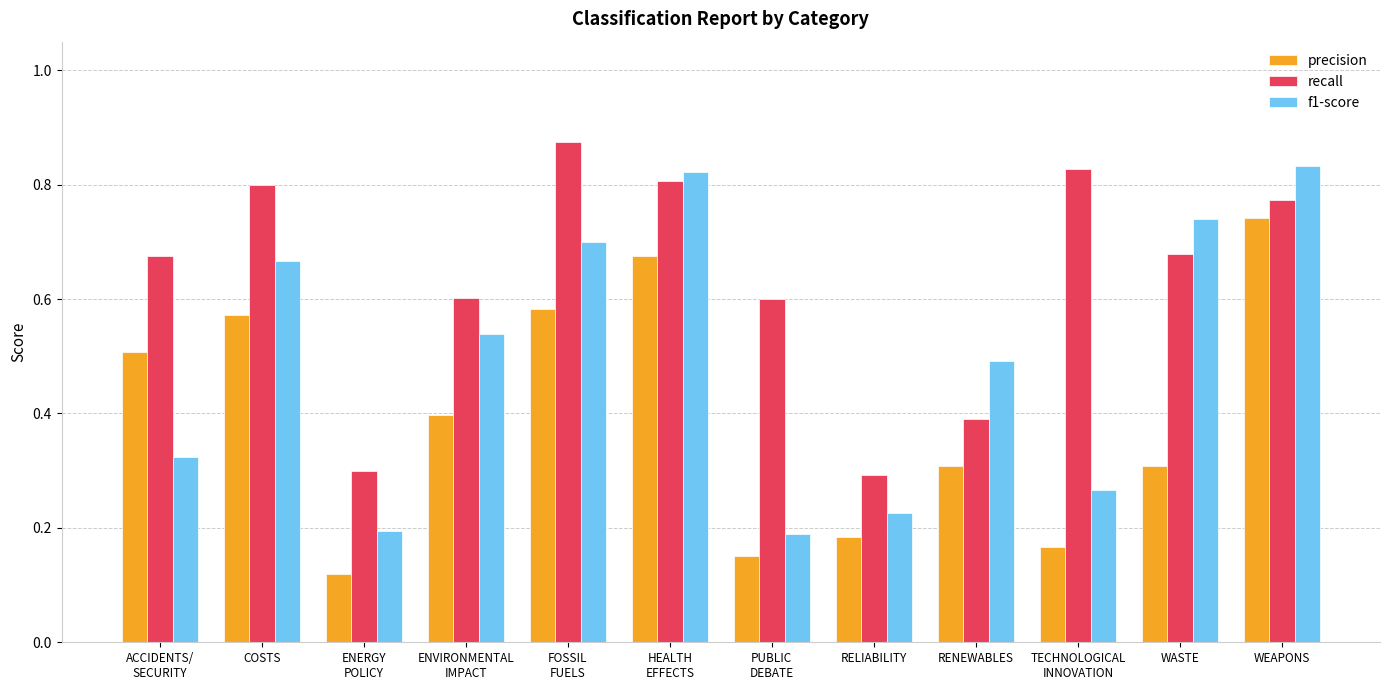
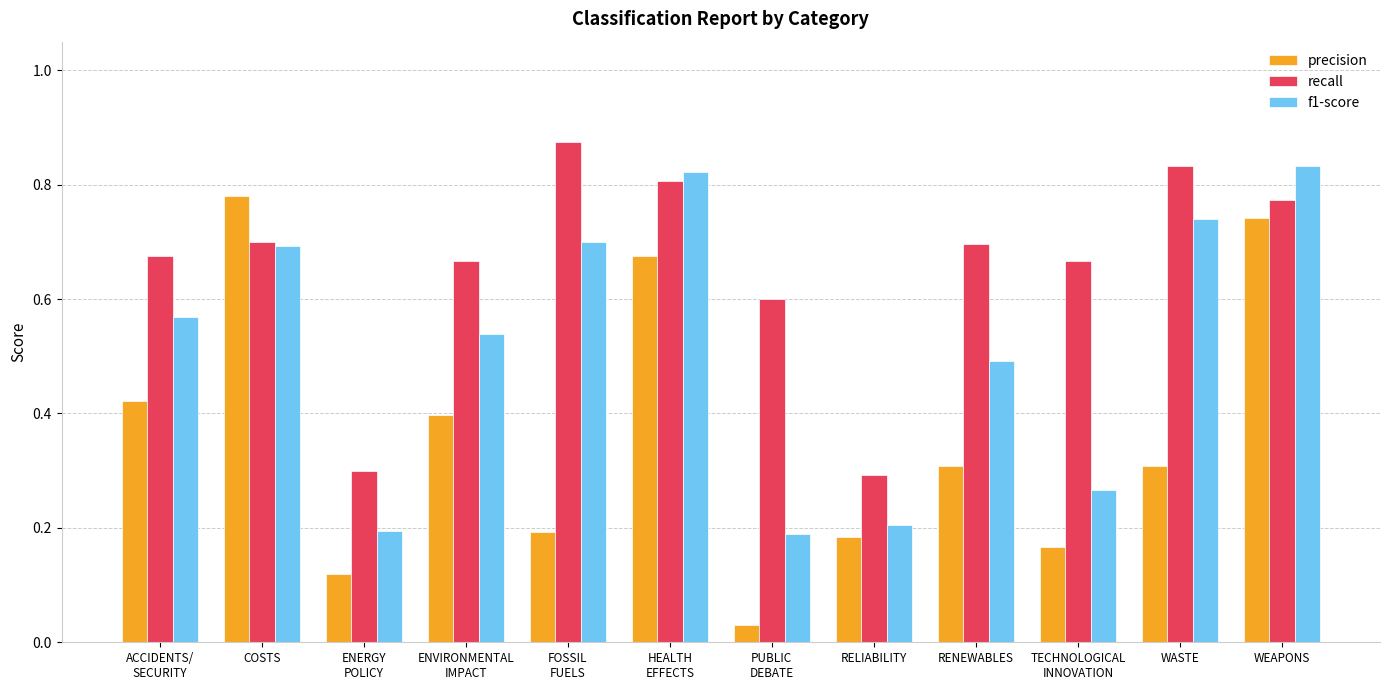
precision, ACCIDENTS/ SECURITY: 0.51 -> 0.42
f1-score, ACCIDENTS/ SECURITY: 0.32 -> 0.57
precision, COSTS: 0.57 -> 0.78
recall, COSTS: 0.8 -> 0.7
f1-score, COSTS: 0.67 -> 0.69
recall, ENVIRONMENTAL IMPACT: 0.60 -> 0.67
precision, FOSSIL FUELS: 0.58 -> 0.19
precision, PUBLIC DEBATE: 0.15 -> 0.03
f1-score, RELIABILITY: 0.23 -> 0.21
recall, RENEWABLES: 0.39 -> 0.70
recall, TECHNOLOGICAL INNOVATION: 0.83 -> 0.67
recall, WASTE: 0.68 -> 0.83
